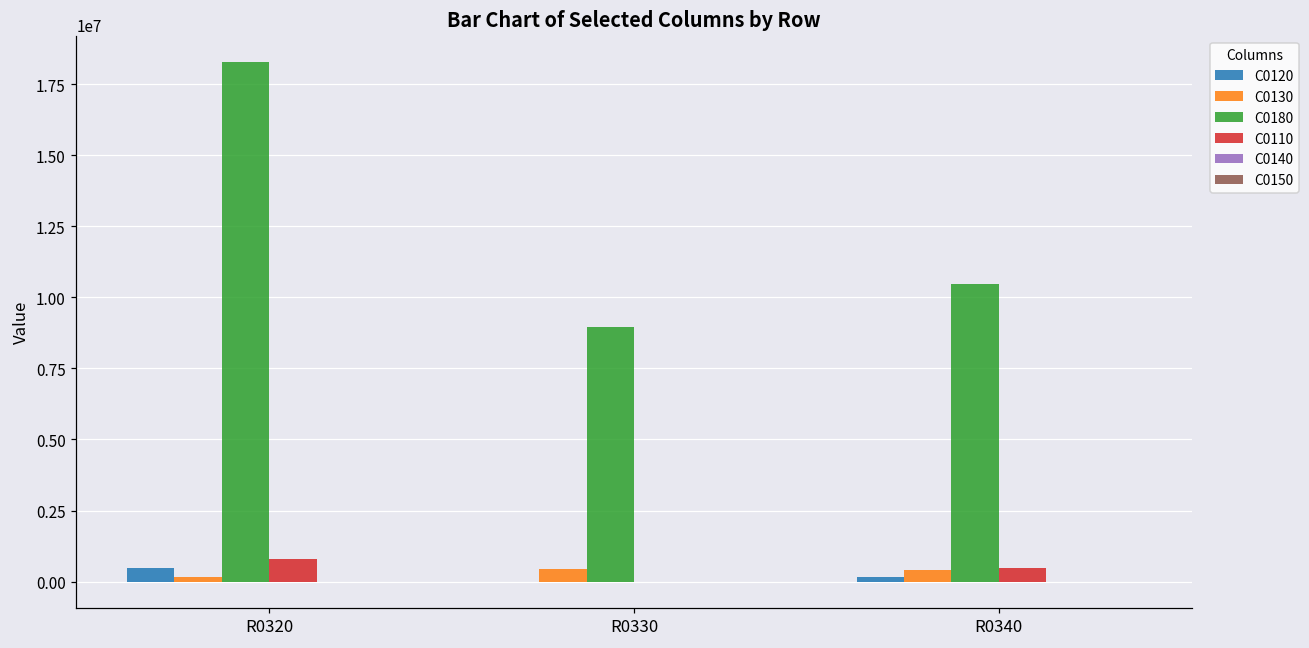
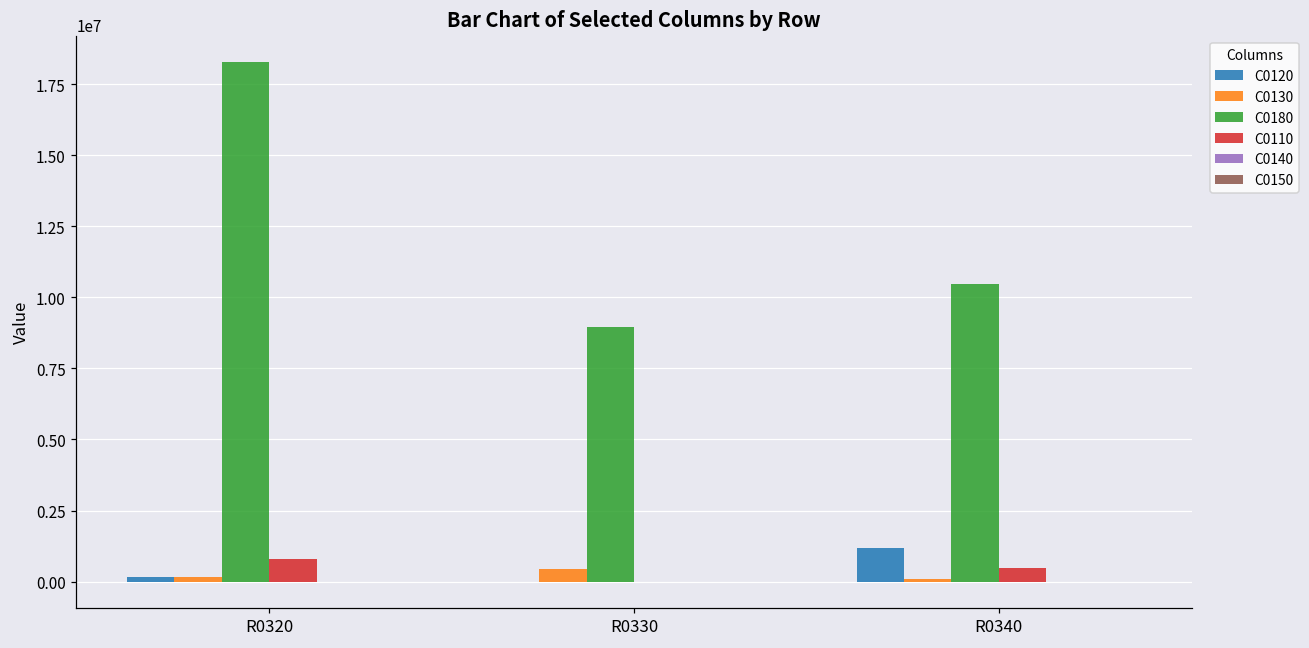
C0120, R0320: 500000 -> 100000
C0120, R0340: 100000 -> 1200000
C0130, R0340: 400000 -> 100000
